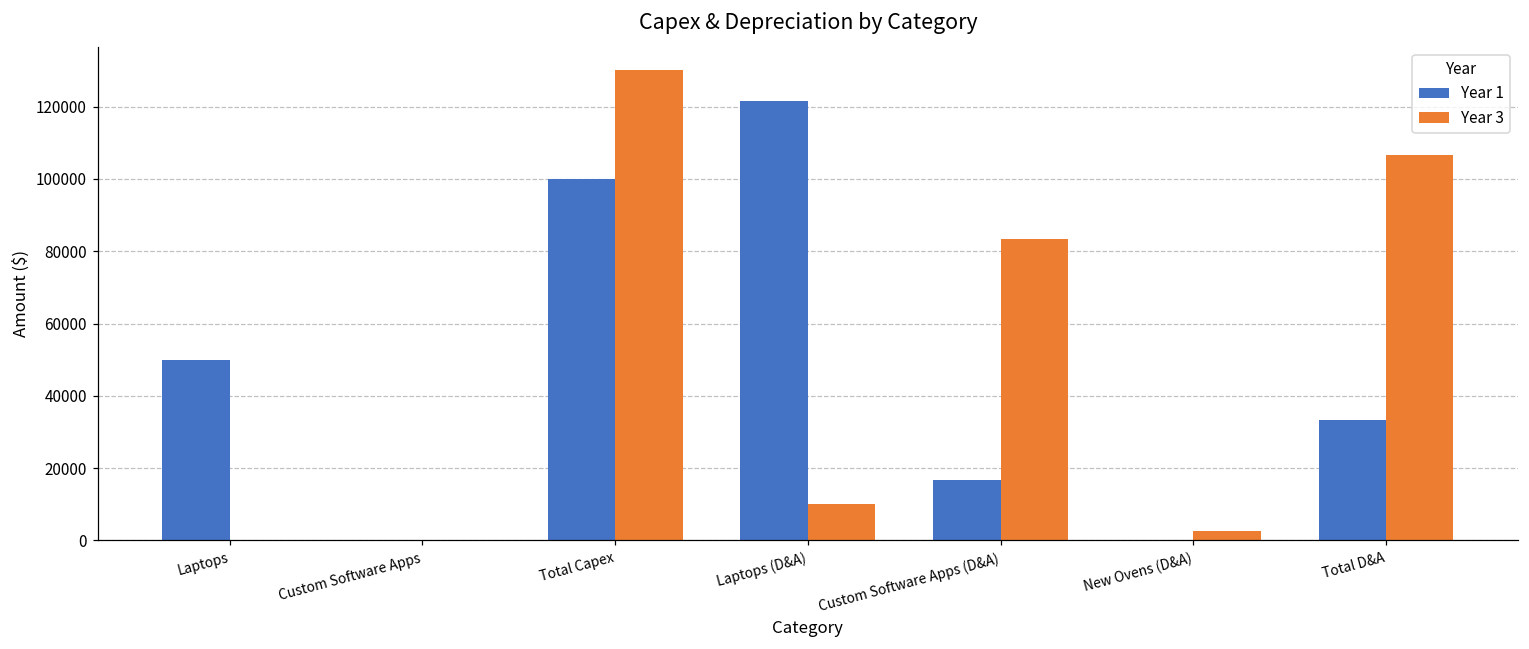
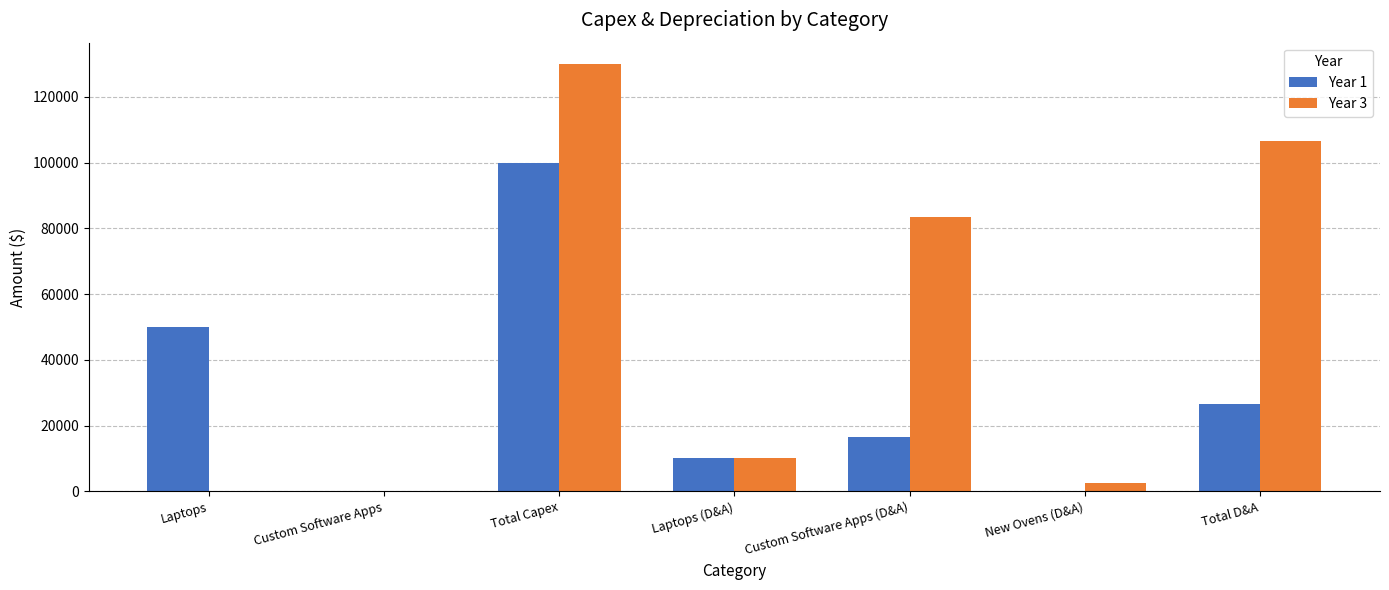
Year 1, Laptops (D&A): 121000 -> 10000
Year 1, Total D&A: 33000 -> 27000
